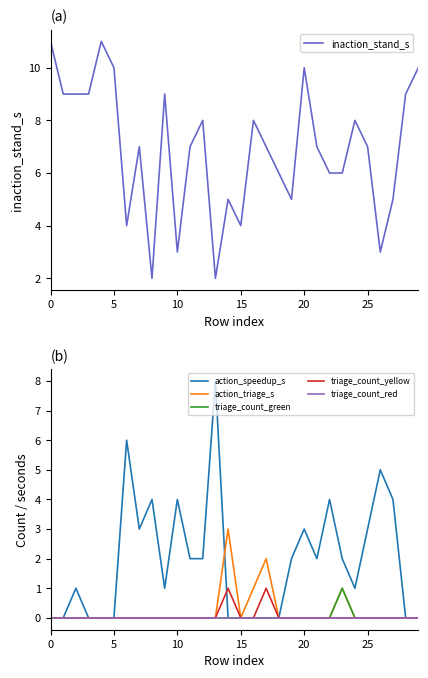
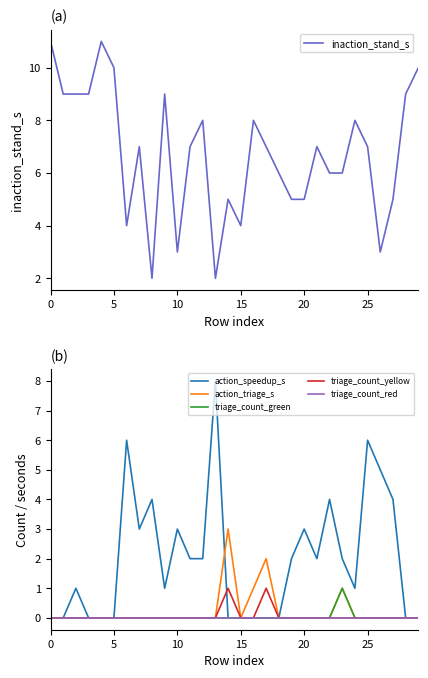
(a), 20: 10 -> 5
(b), action_speedup_s, 10: 4 -> 3
(b), action_speedup_s, 25: 3 -> 6
